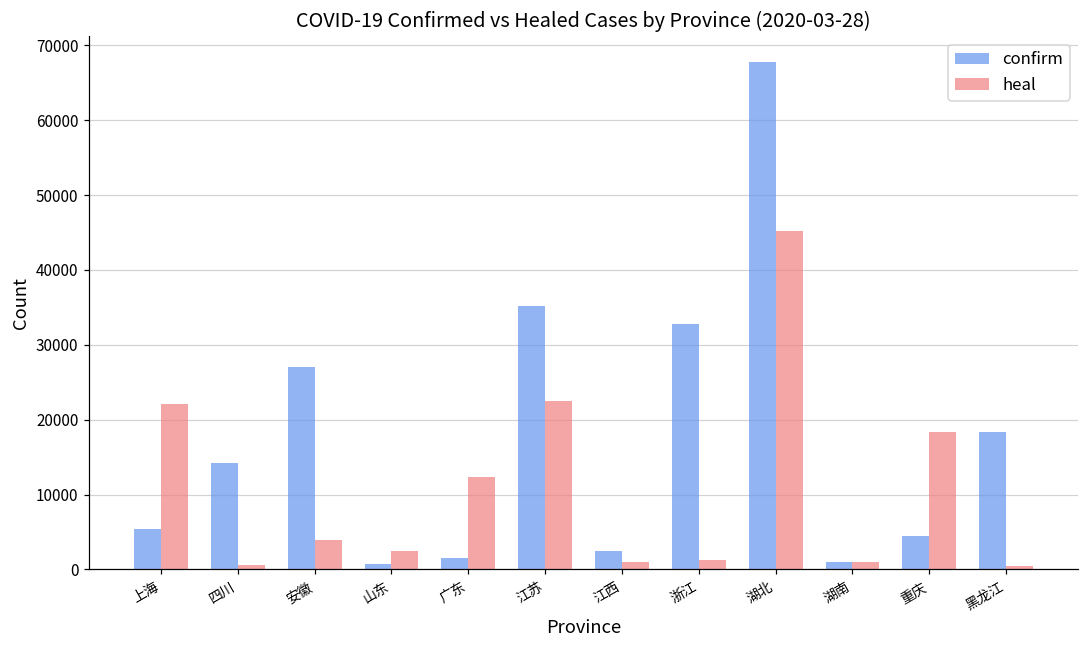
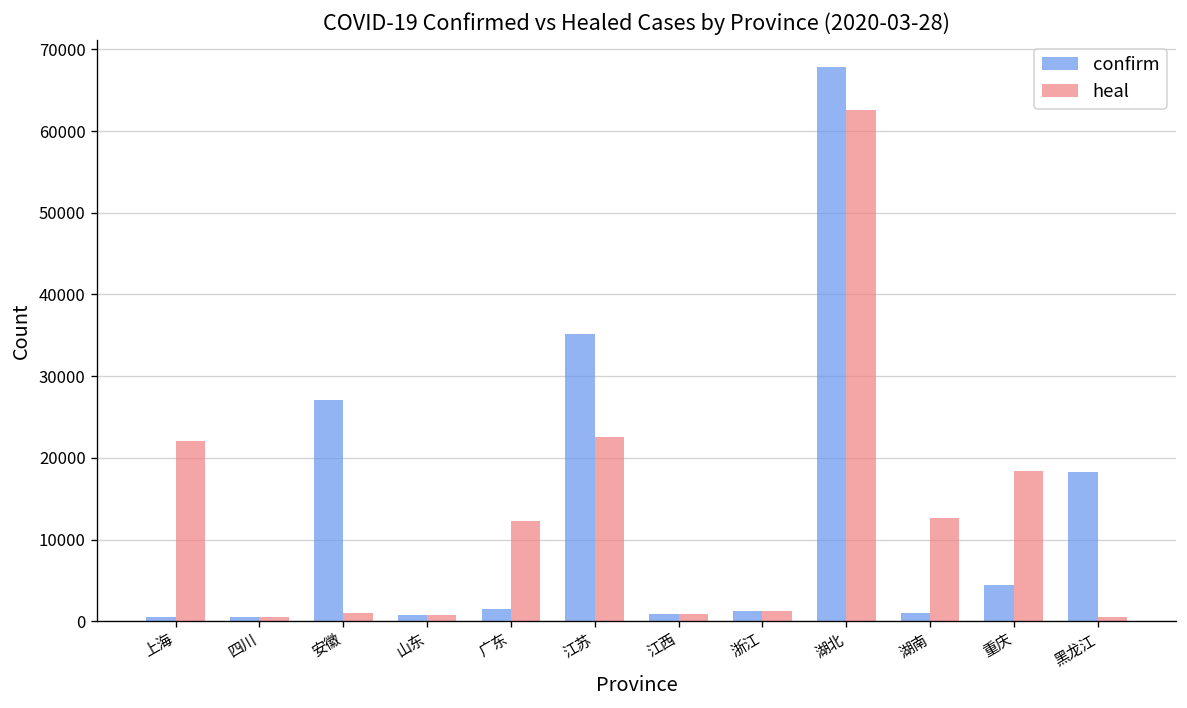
confirm, 上海: 5000 -> 0
confirm, 四川: 14000 -> 1000
heal, 安徽: 4000 -> 1000
heal, 山东: 2000 -> 1000
confirm, 江西: 2000 -> 1000
confirm, 浙江: 33000 -> 1000
heal, 湖北: 45000 -> 63000
heal, 湖南: 1000 -> 13000
